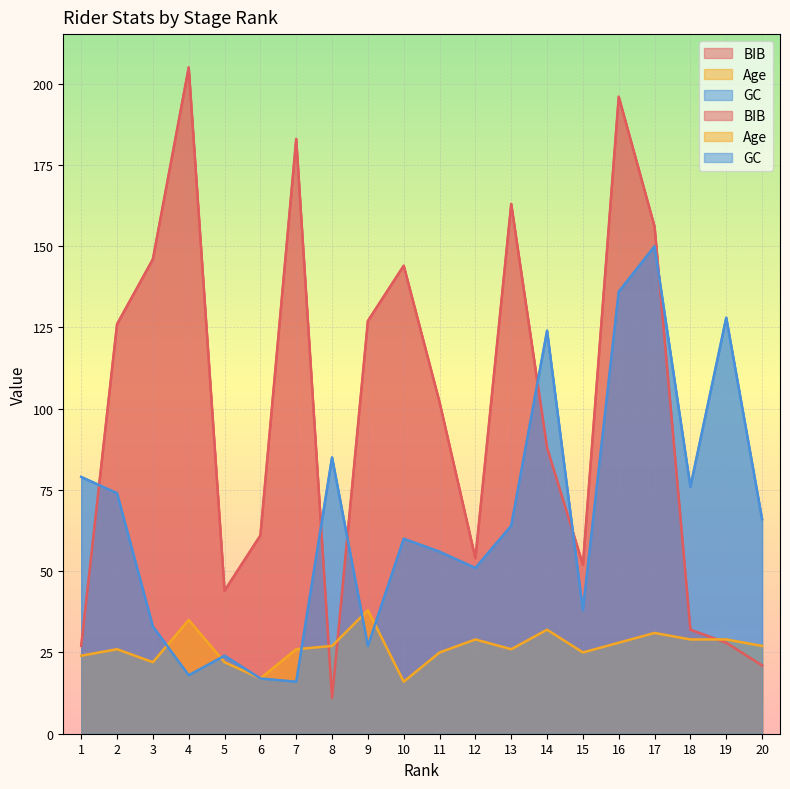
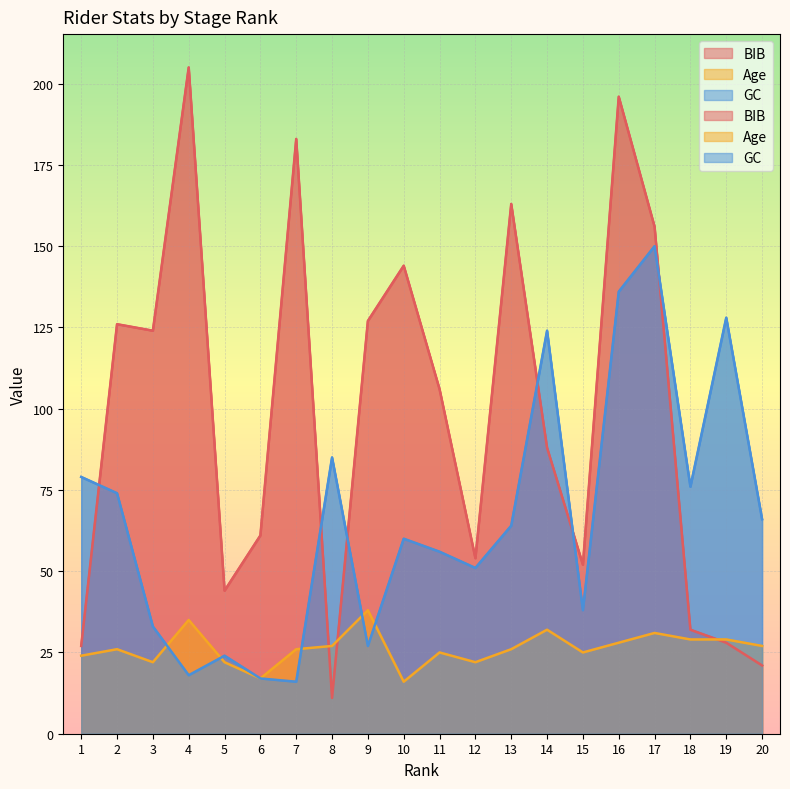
BIB, 3: 146 -> 124
BIB, 11: 102 -> 106
Age, 12: 29 -> 22
